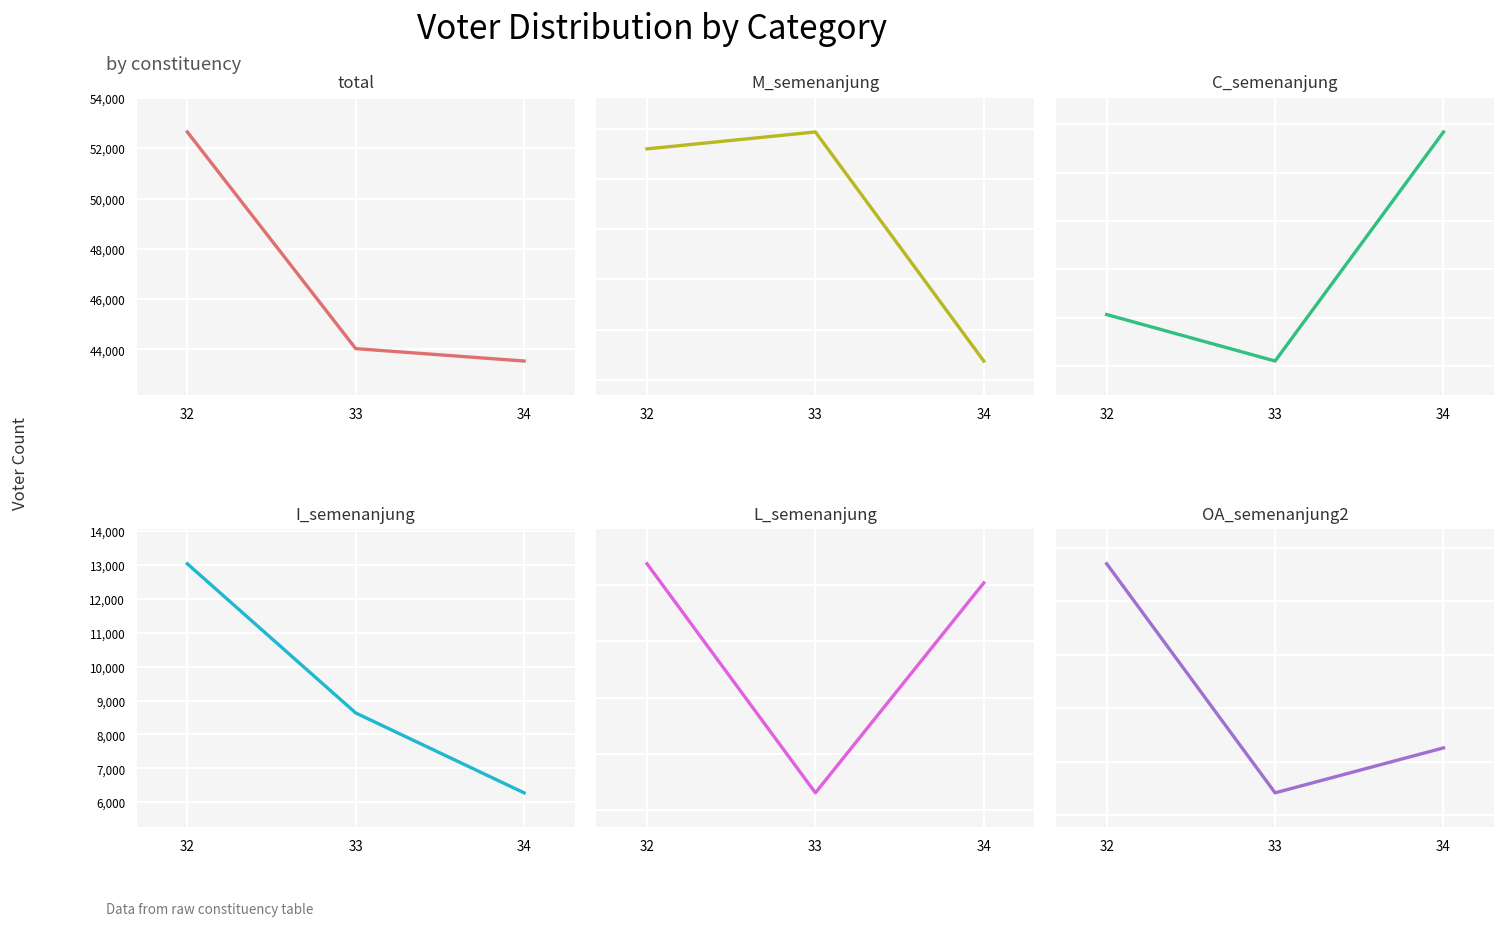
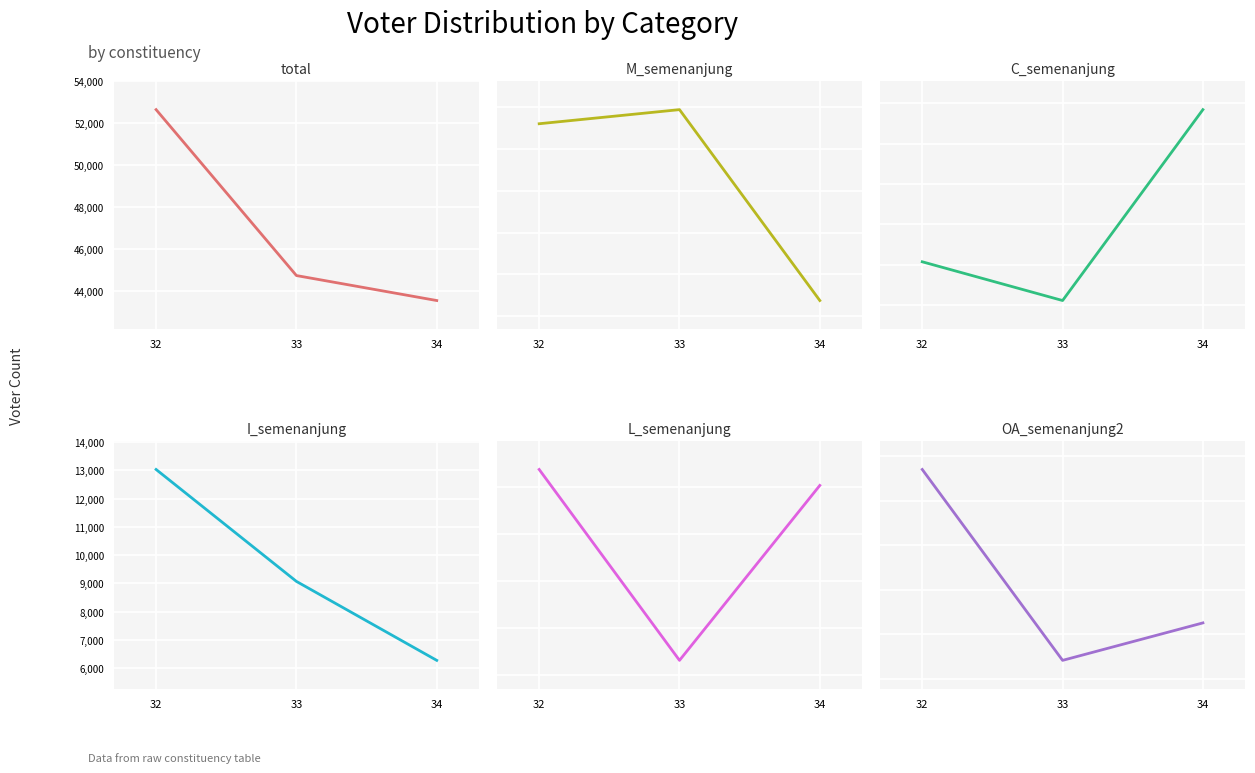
total, 33: 44,000 -> 44,700
I_semenanjung, 33: 8,600 -> 9,100
